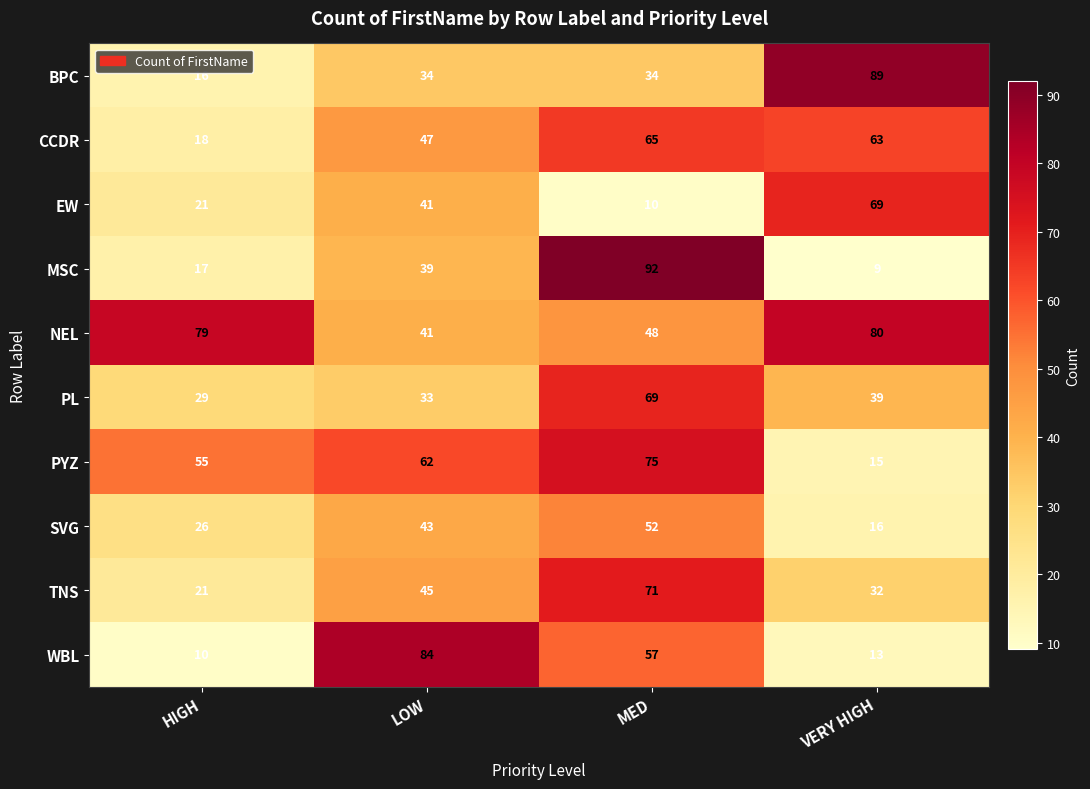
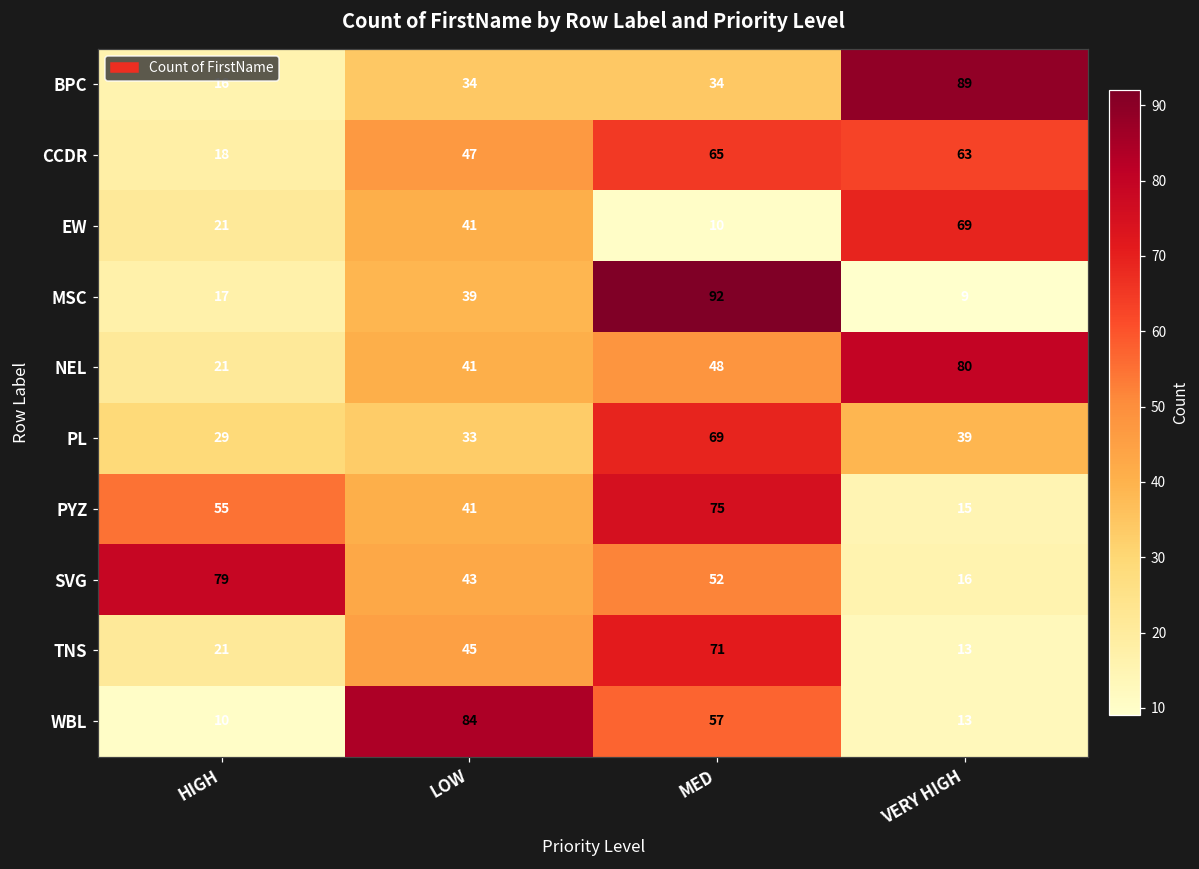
NEL, HIGH: 79 -> 21
PYZ, LOW: 62 -> 41
SVG, HIGH: 26 -> 79
TNS, VERY HIGH: 32 -> 13
